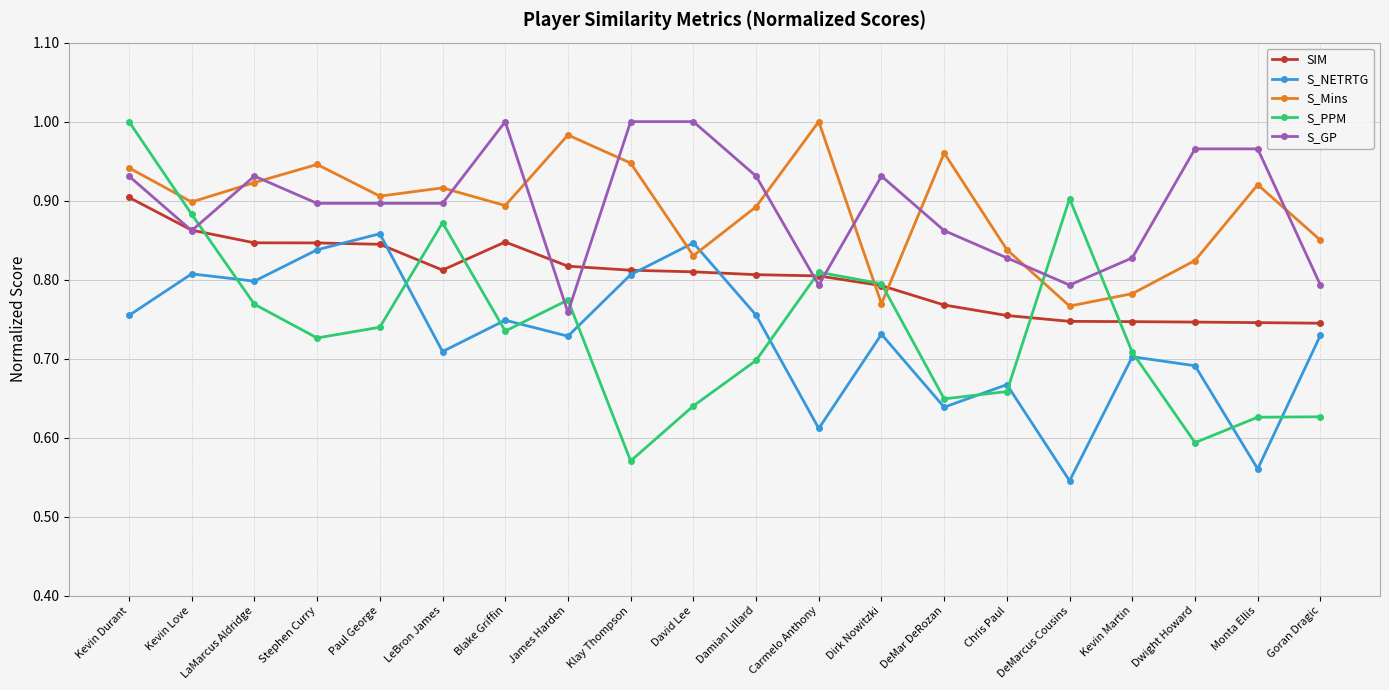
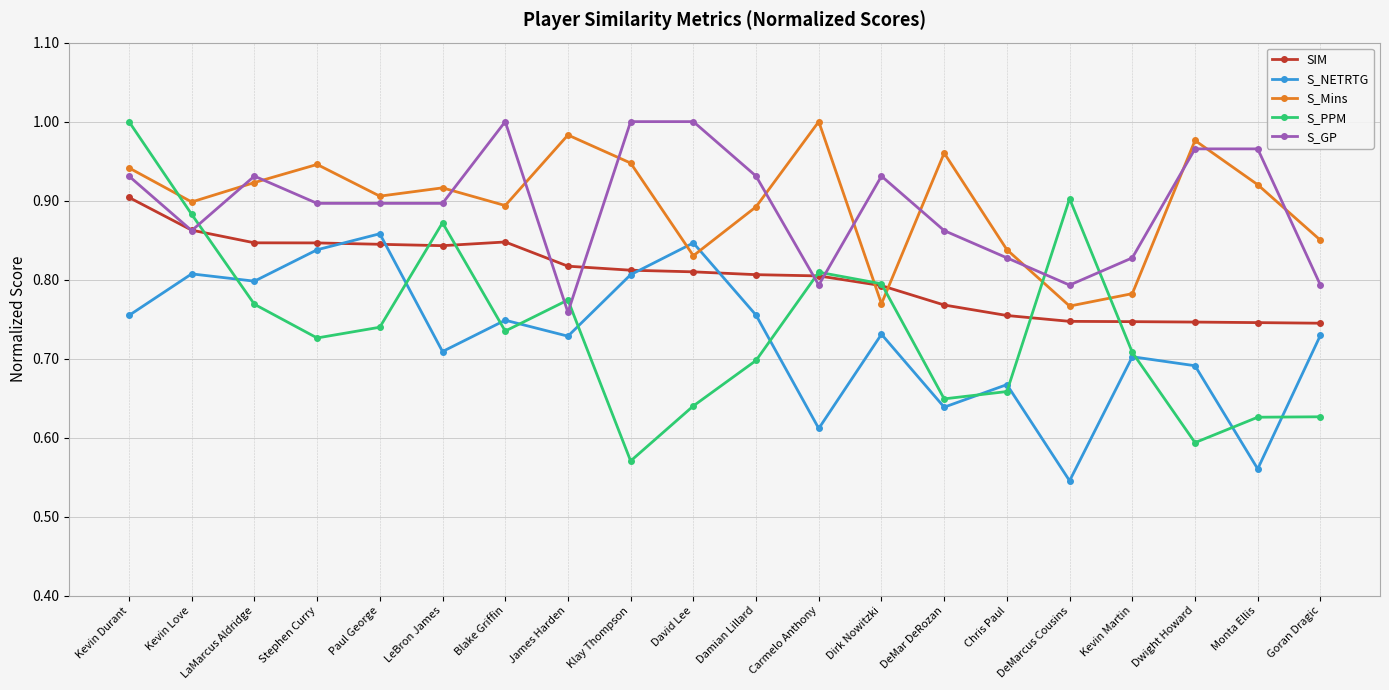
SIM, LeBron James: 0.81 -> 0.84
S_Mins, Dwight Howard: 0.82 -> 0.98
